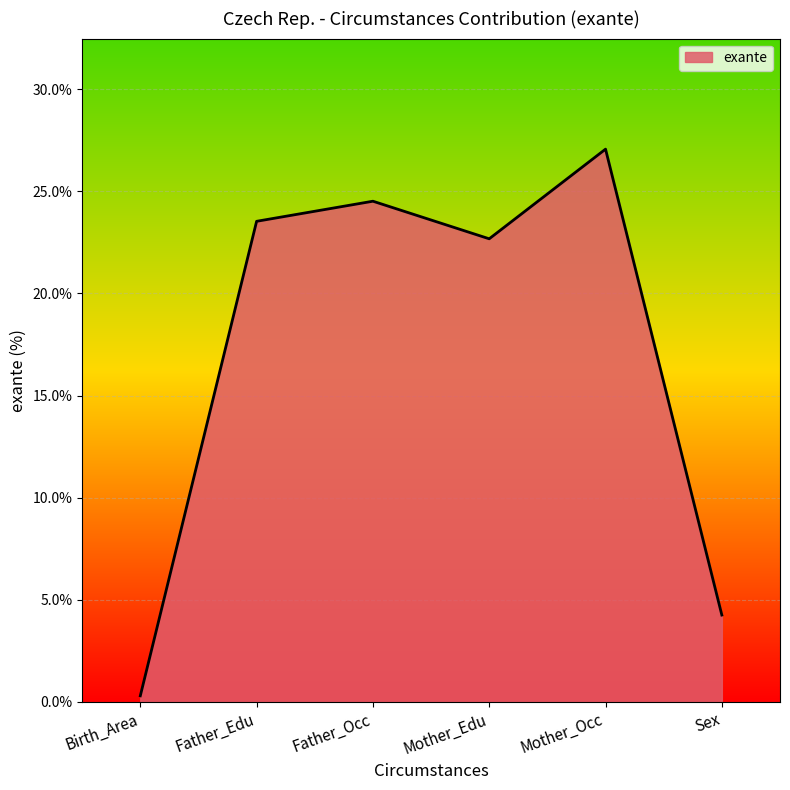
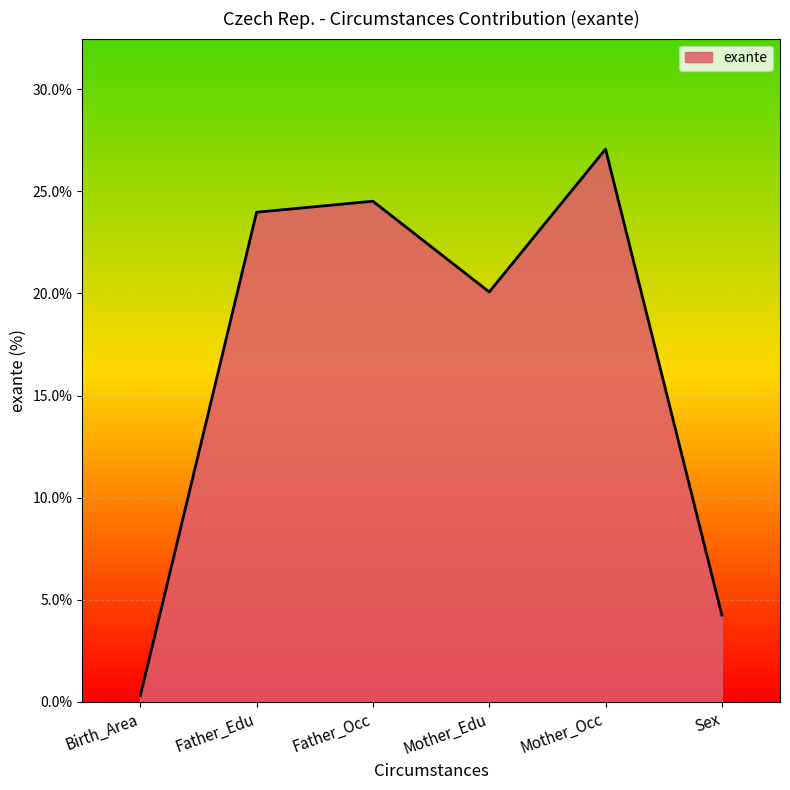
Father_Edu: 23.5% -> 24.0%
Mother_Edu: 22.7% -> 20.1%
